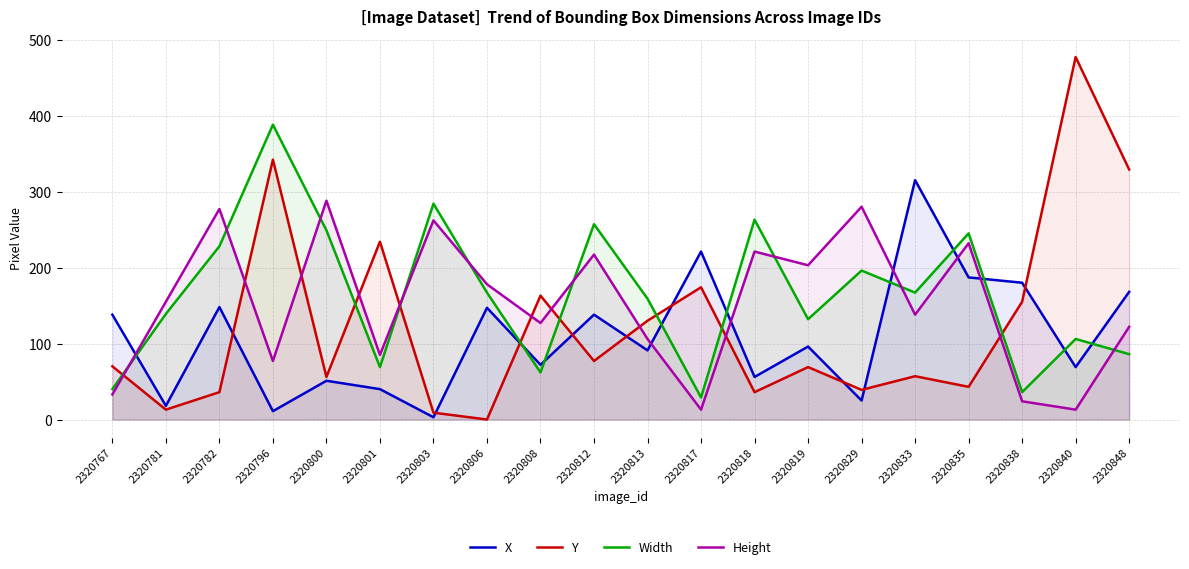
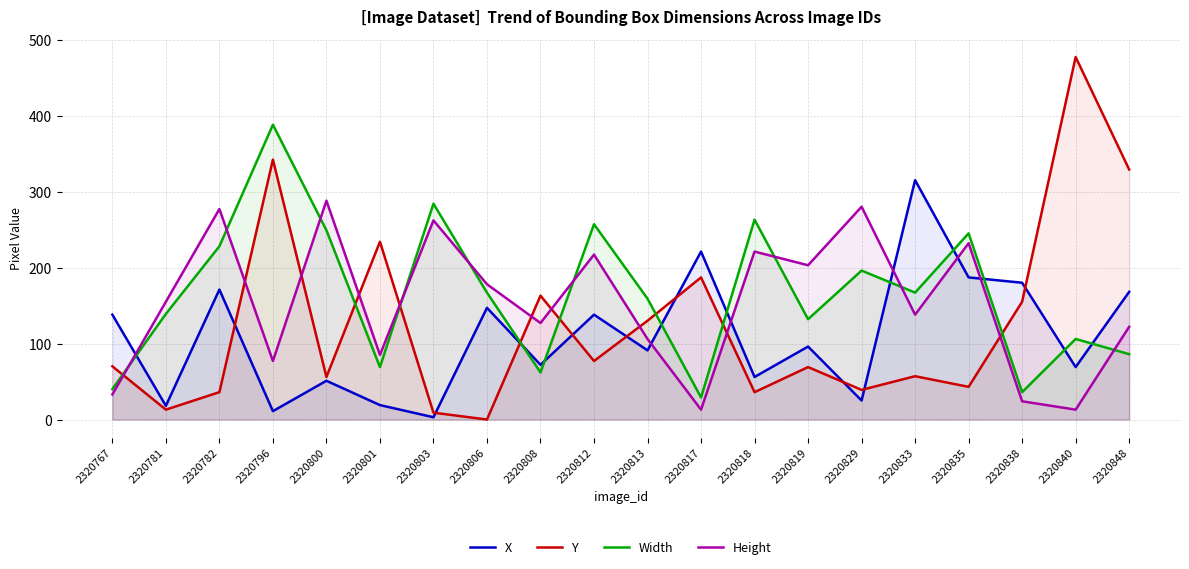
X, 2320782: 150 -> 170
X, 2320801: 40 -> 20
Y, 2320817: 170 -> 190
